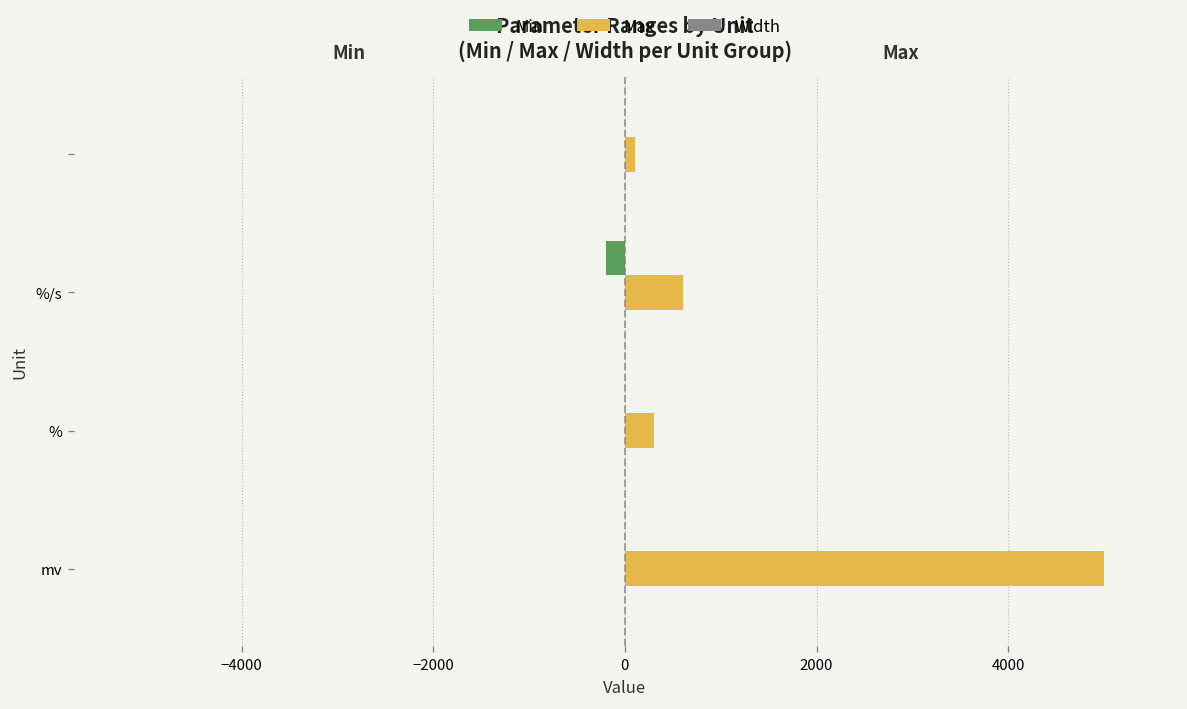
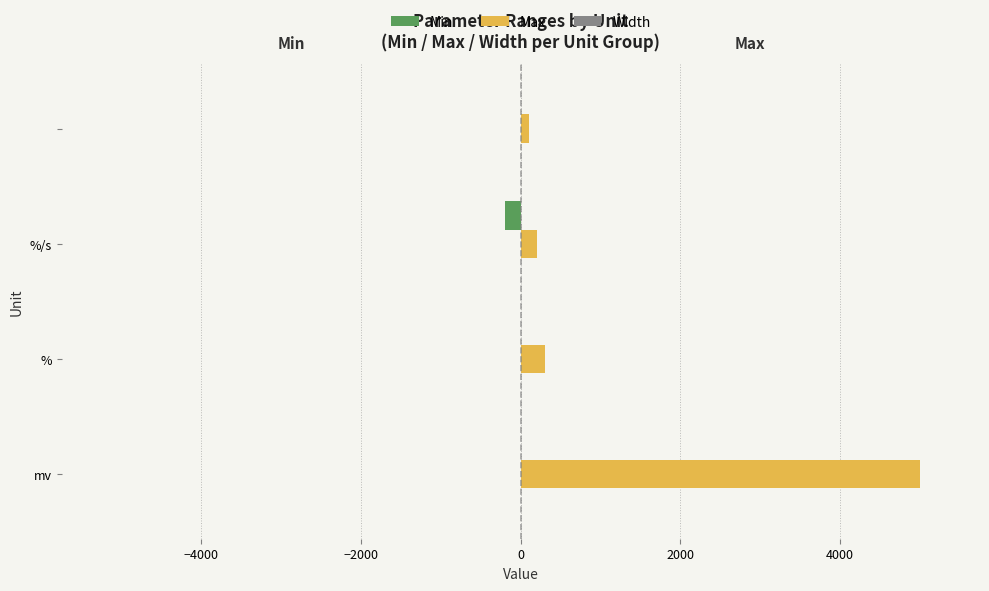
Max, %/s: 600 -> 200
